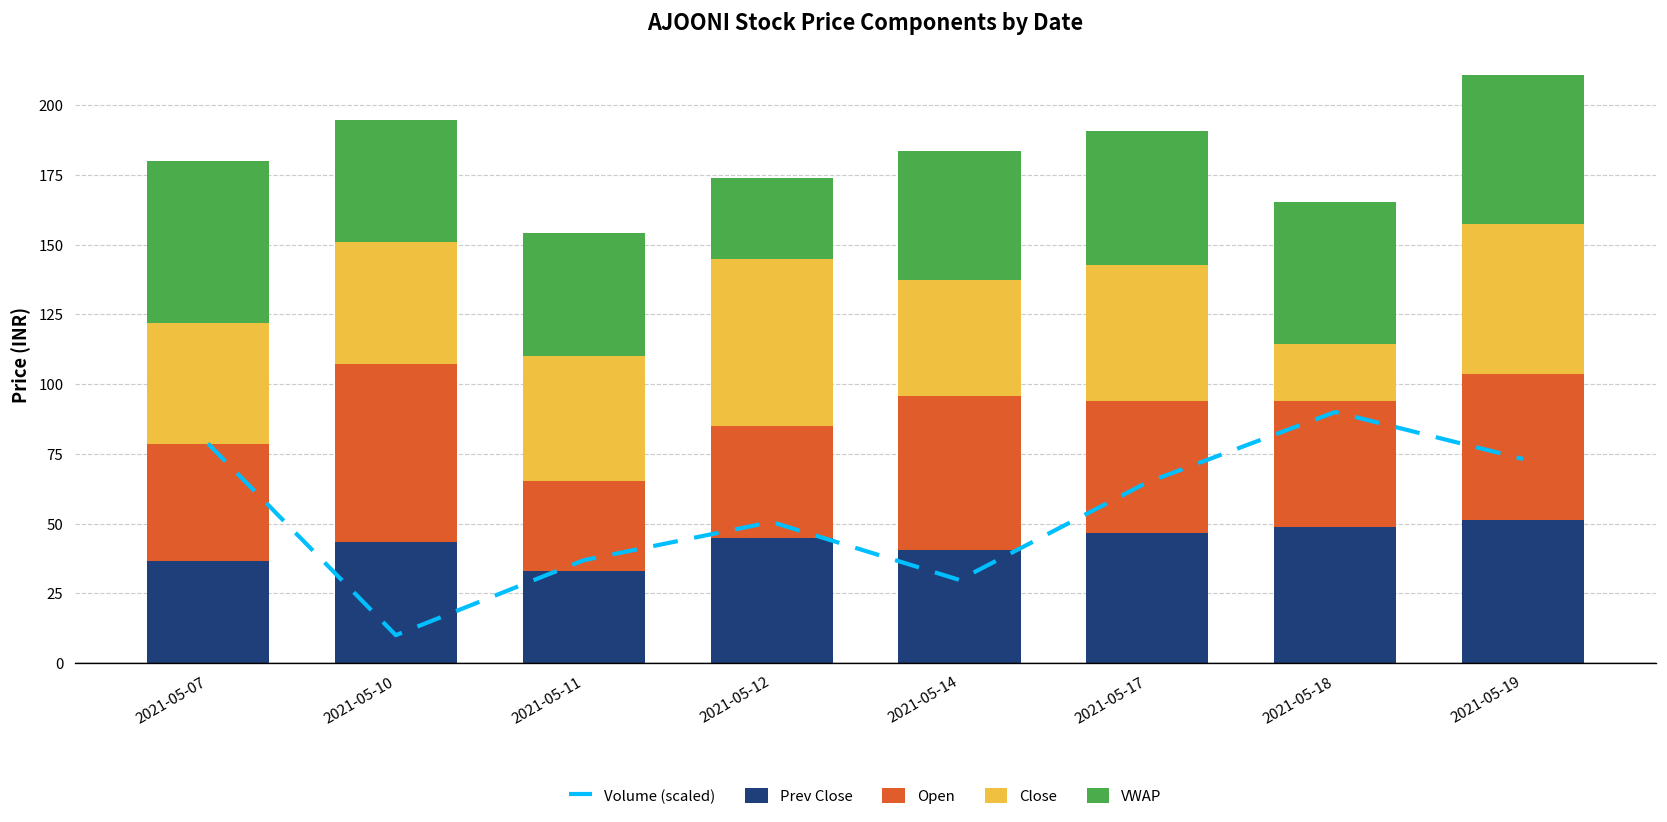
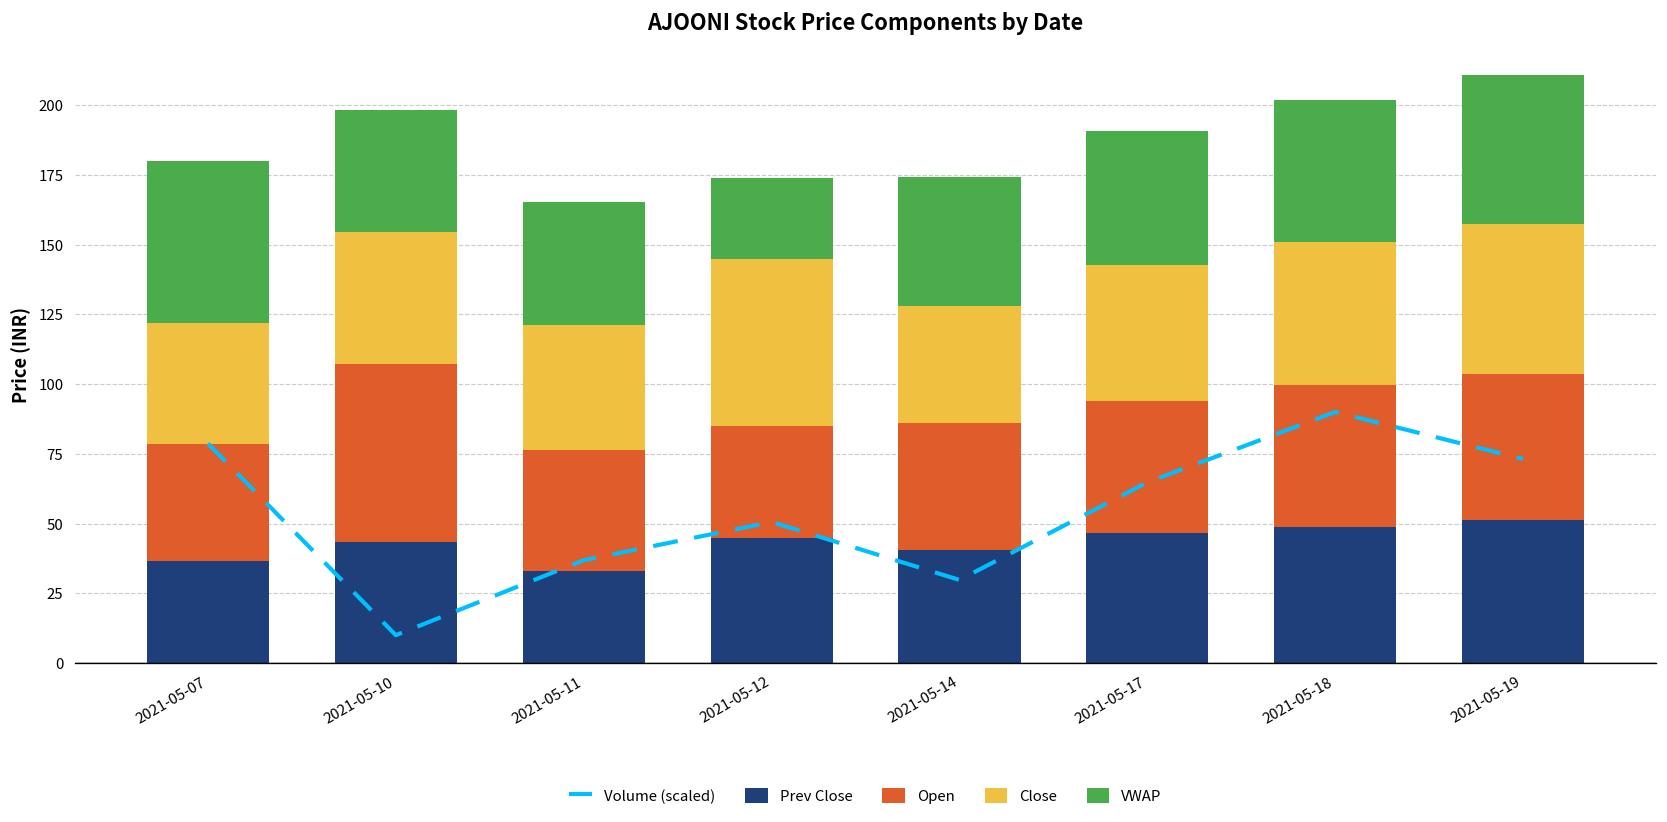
Close, 2021-05-10: 44 -> 47
Open, 2021-05-11: 32 -> 43
Open, 2021-05-14: 55 -> 46
Open, 2021-05-18: 45 -> 51
Close, 2021-05-18: 20 -> 51
